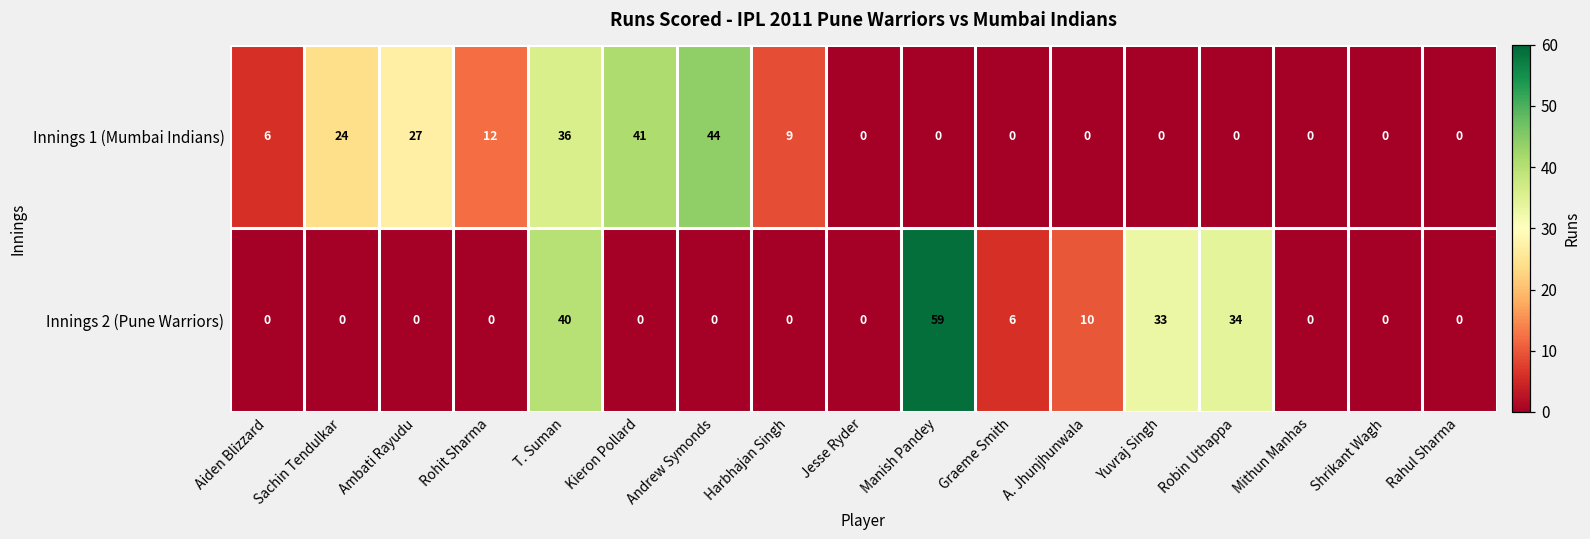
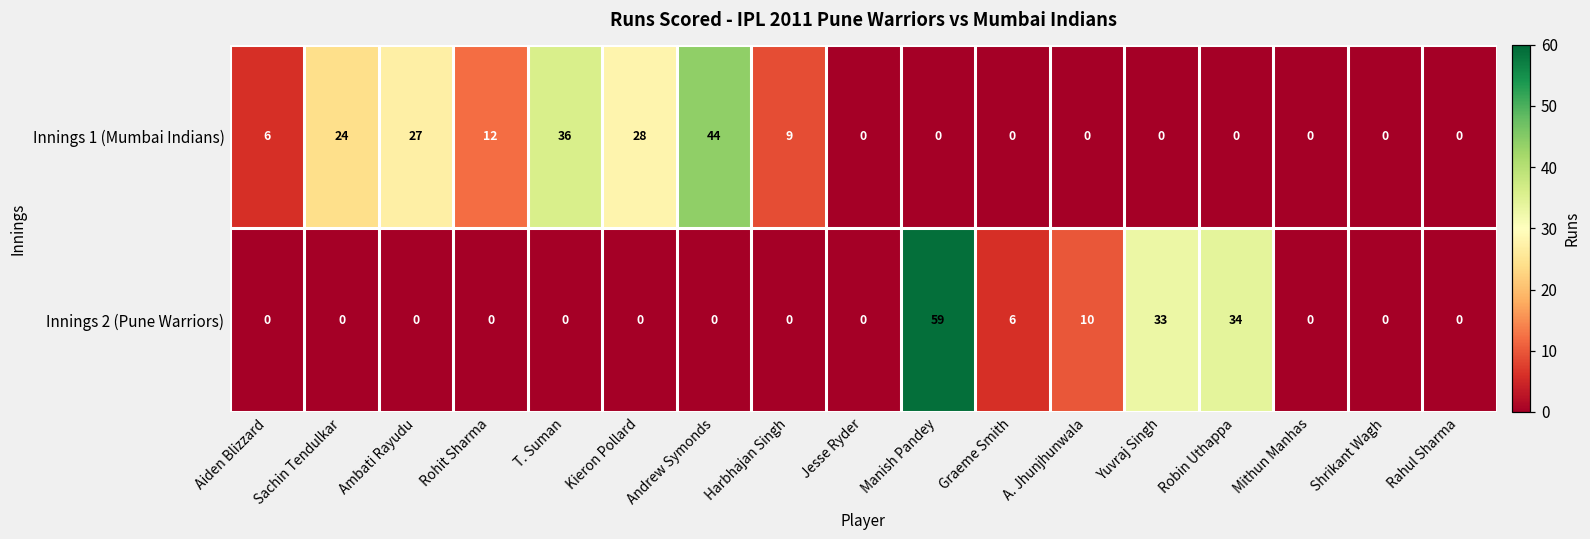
Innings 1 (Mumbai Indians), Kieron Pollard: 41 -> 28
Innings 2 (Pune Warriors), T. Suman: 40 -> 0
